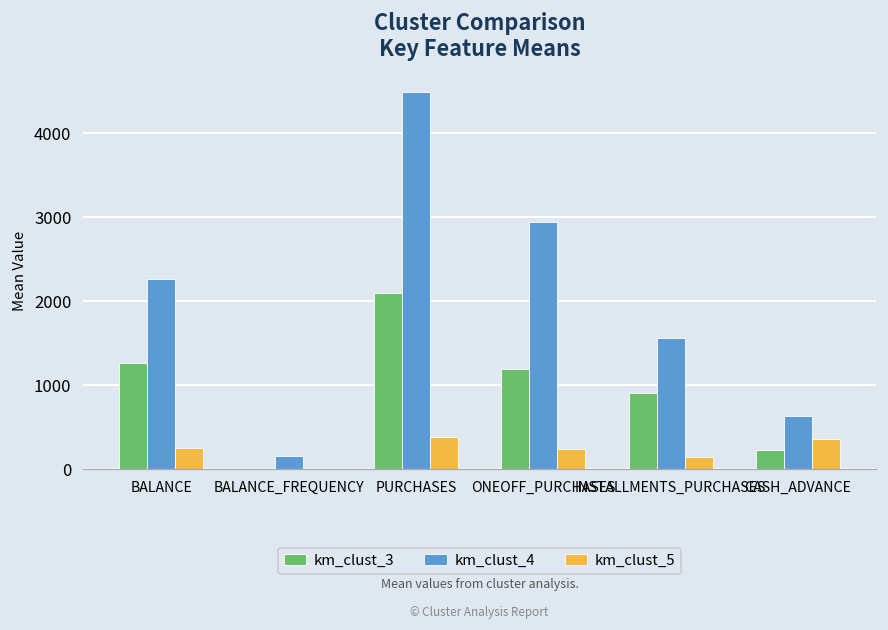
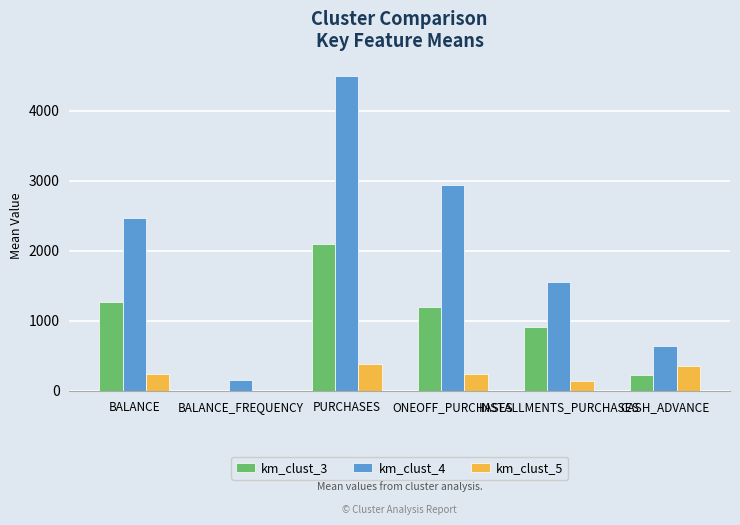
km_clust_4, BALANCE: 2300 -> 2500
